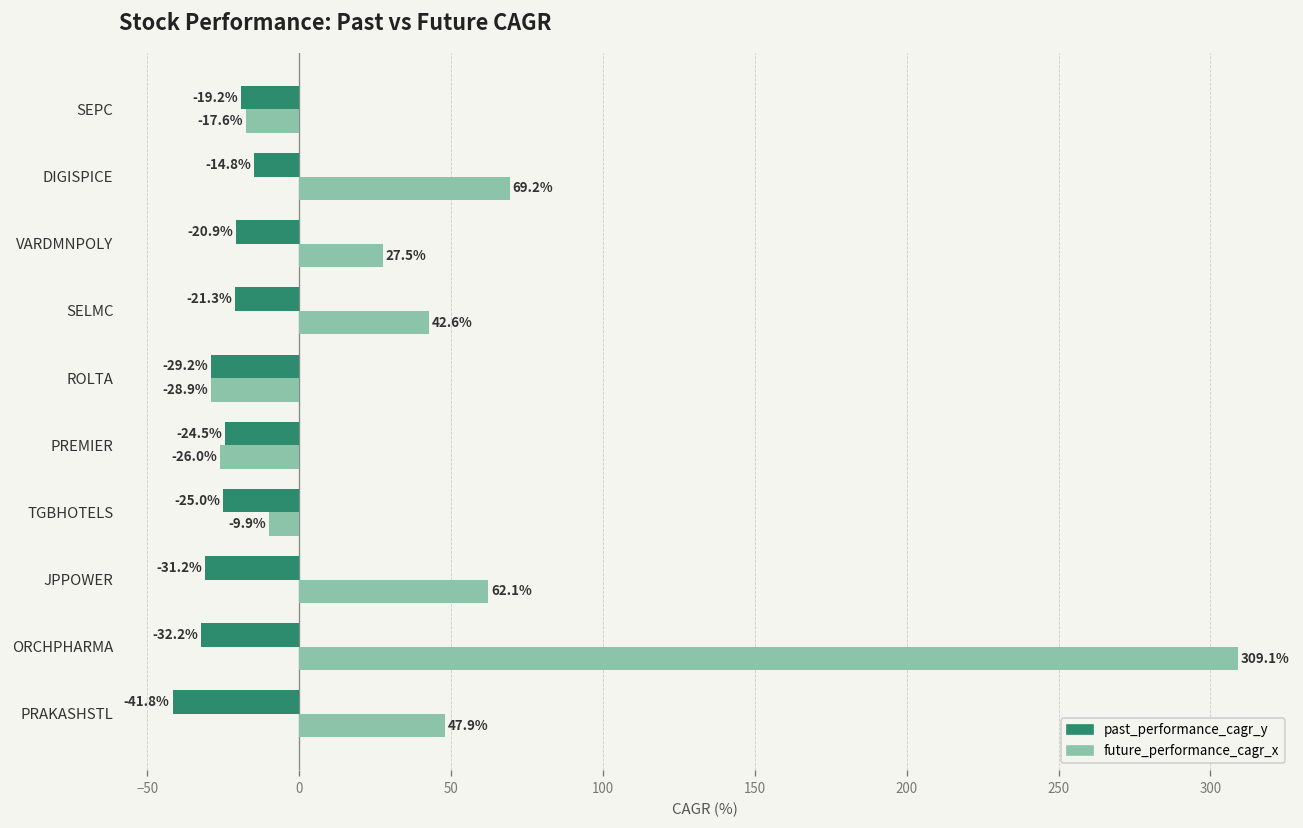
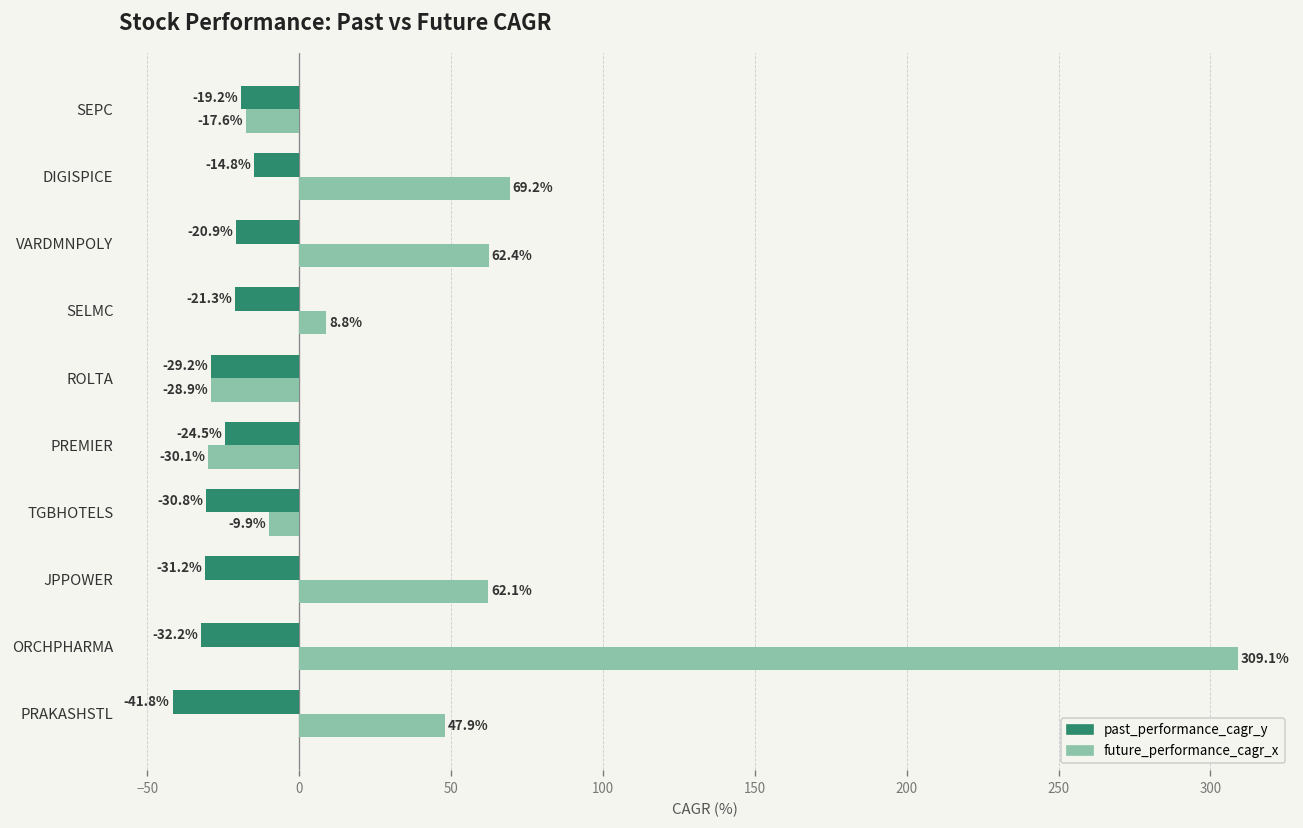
future_performance_cagr_x, VARDMNPOLY: 27.5% -> 62.4%
future_performance_cagr_x, SELMC: 42.6% -> 8.8%
future_performance_cagr_x, PREMIER: -26.0% -> -30.1%
past_performance_cagr_y, TGBHOTELS: -25.0% -> -30.8%
